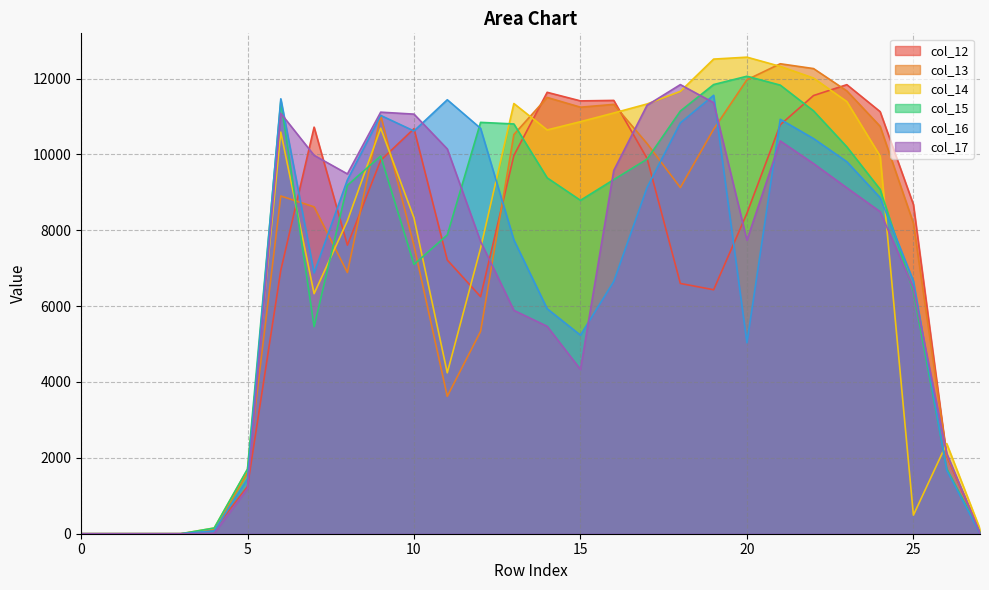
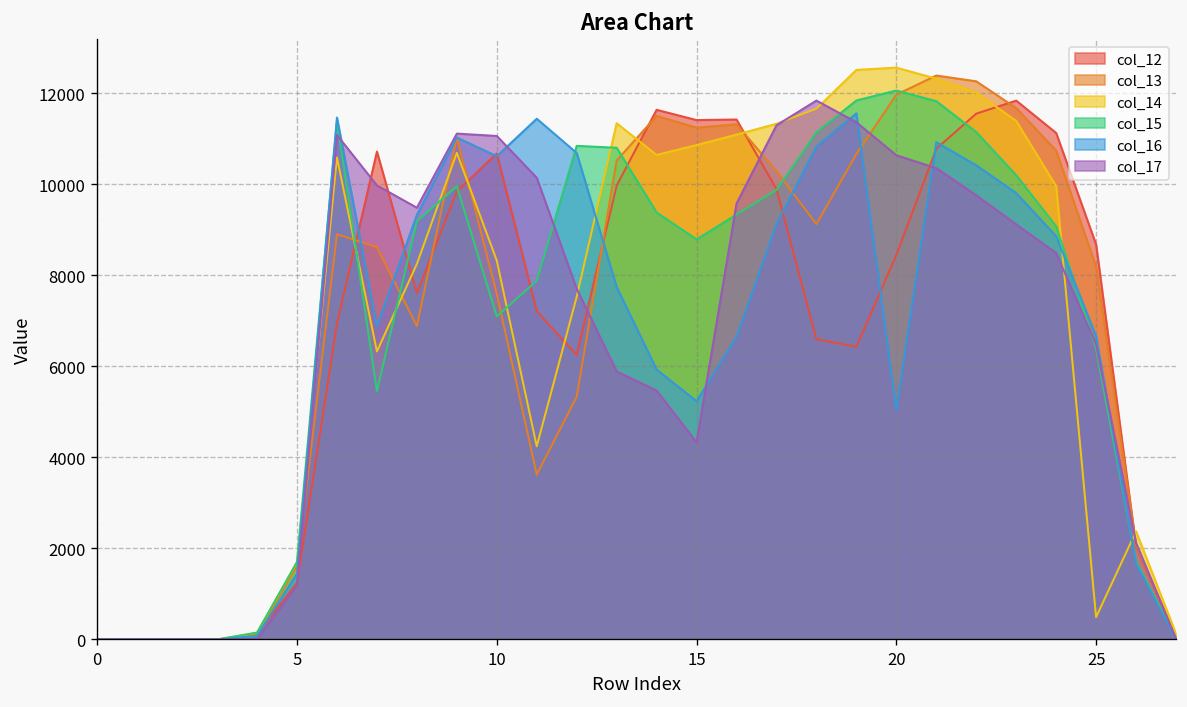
col_17, 20: 7700 -> 10600
